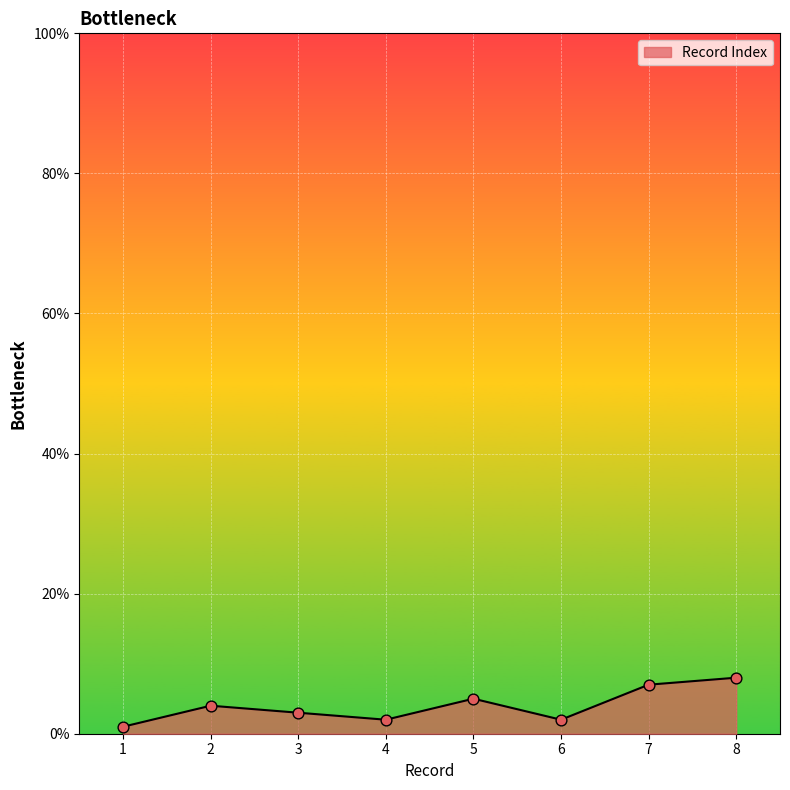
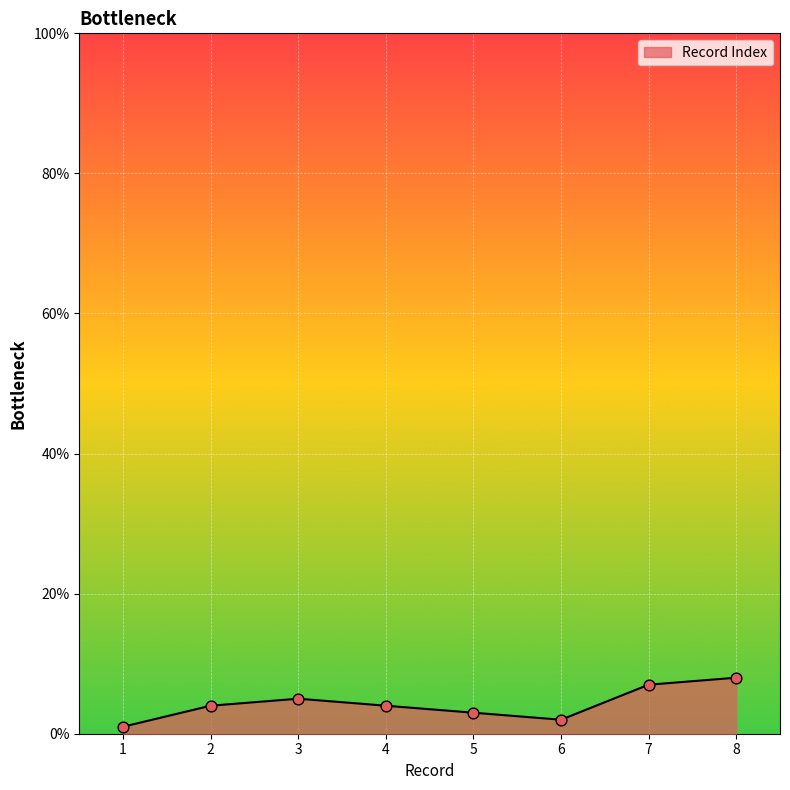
3: 3% -> 5%
4: 2% -> 4%
5: 5% -> 3%
